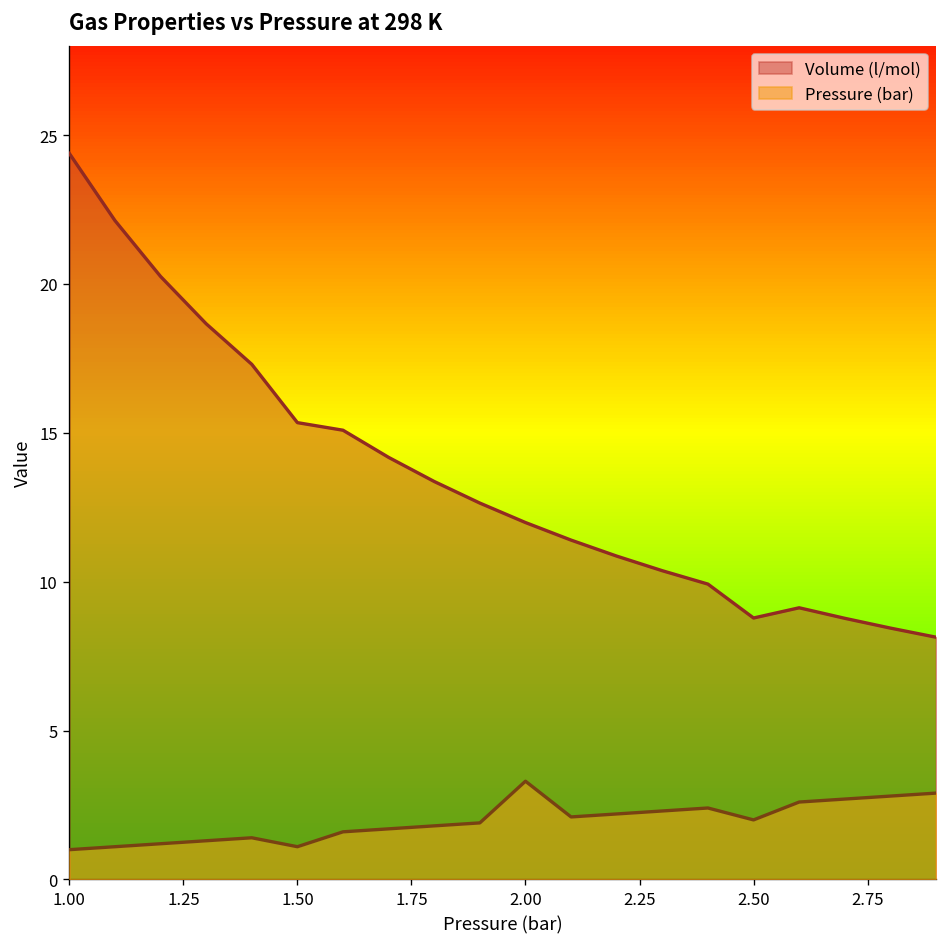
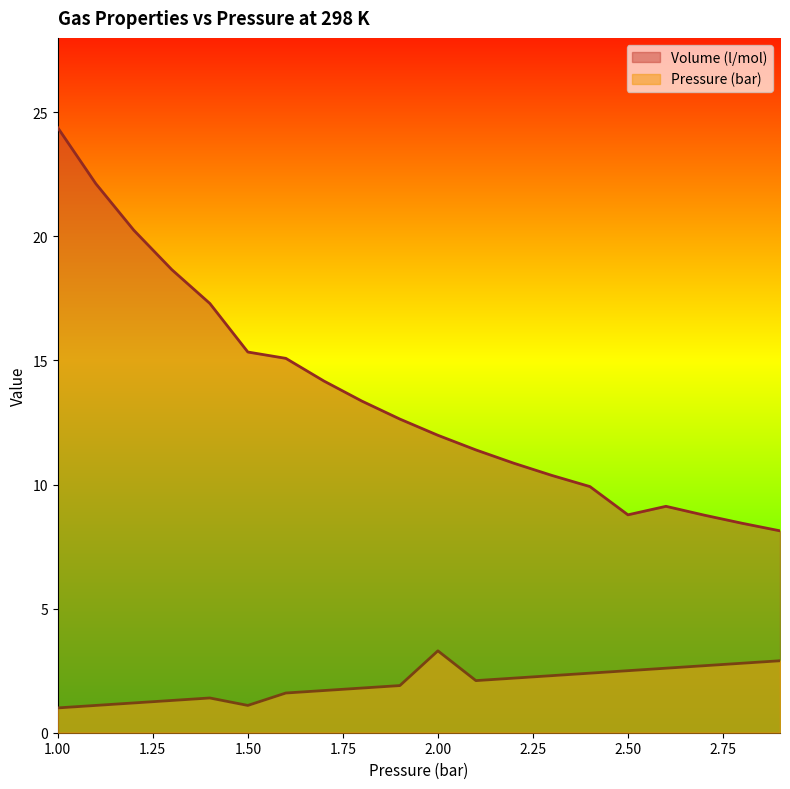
Pressure (bar), 2.50: 2.0 -> 2.5
